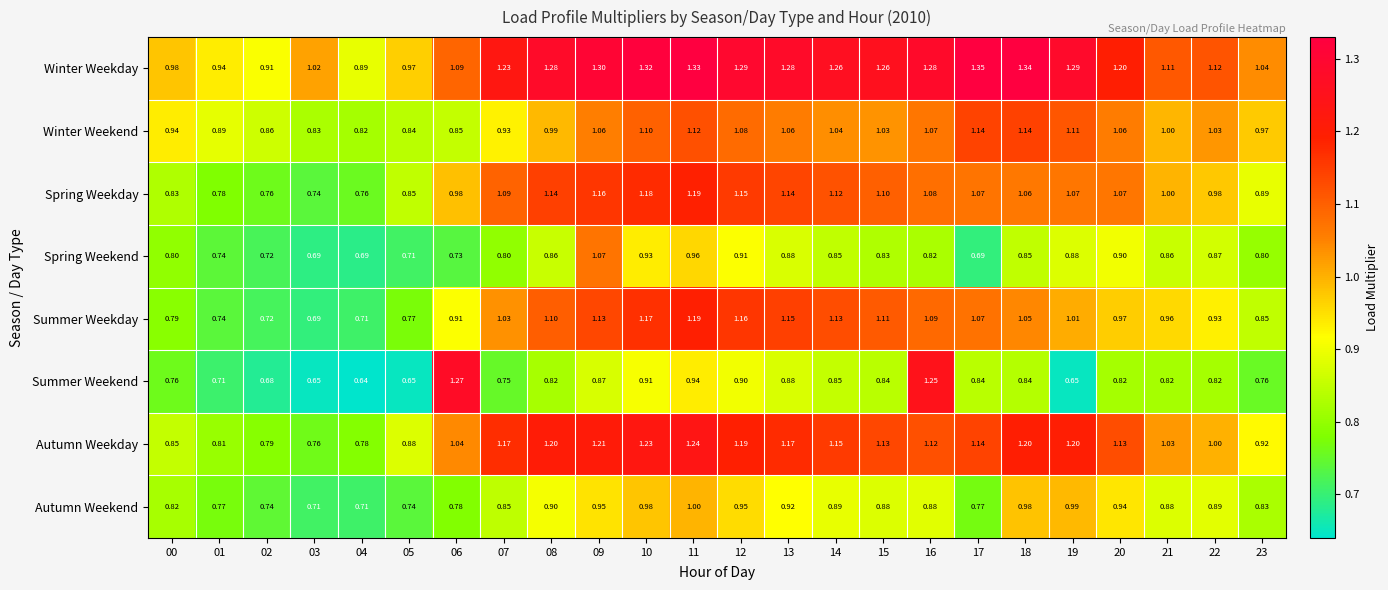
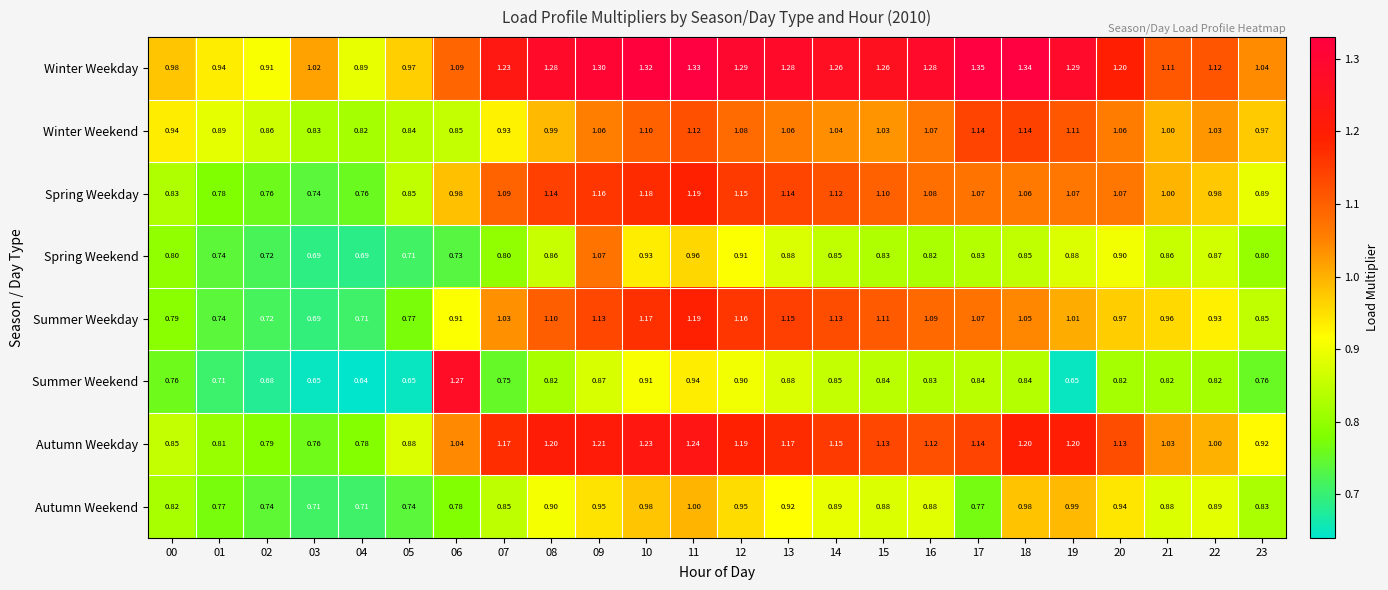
Spring Weekend, 17: 0.69 -> 0.83
Summer Weekend, 16: 1.25 -> 0.83
